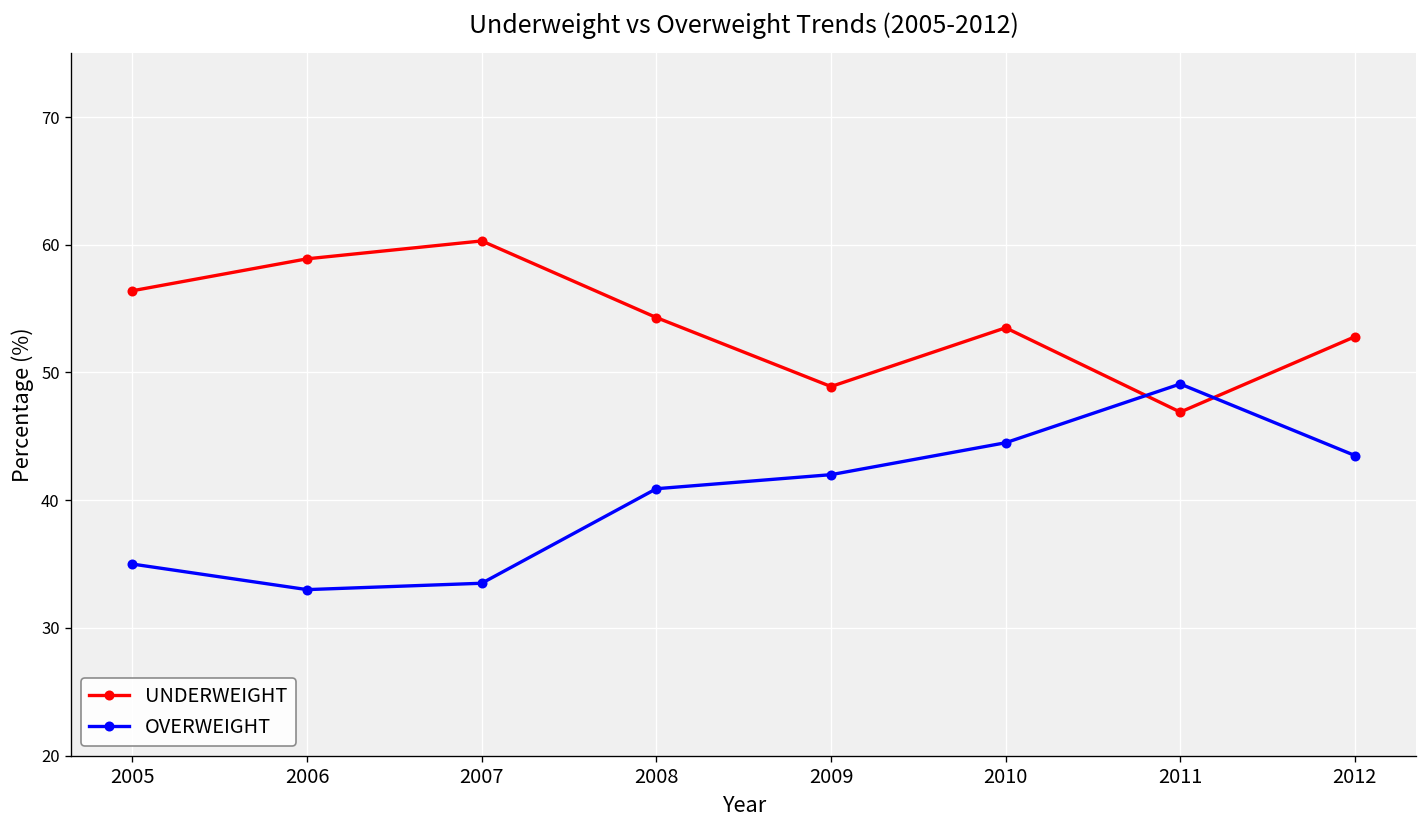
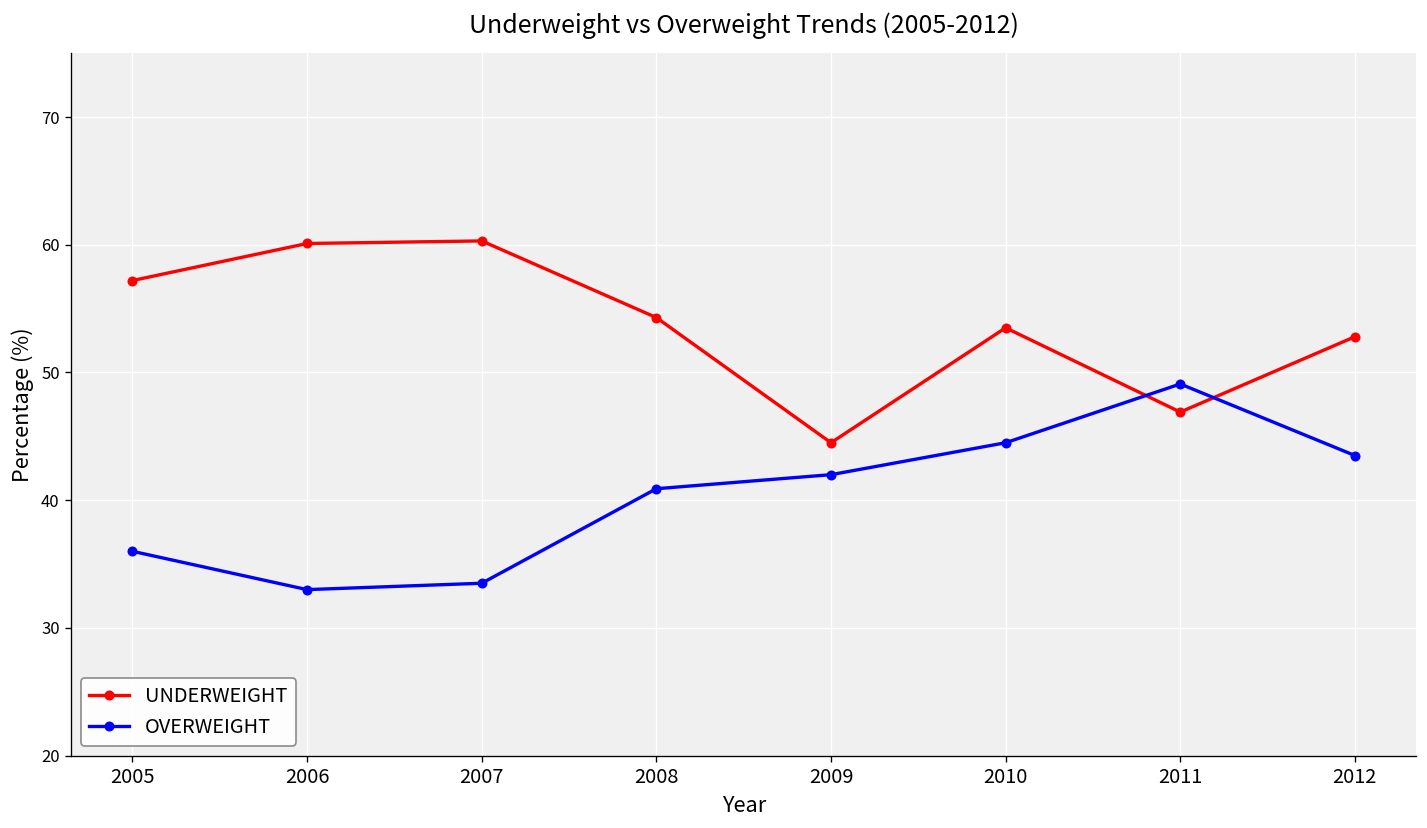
UNDERWEIGHT, 2005: 56.4 -> 57.2
OVERWEIGHT, 2005: 35 -> 36
UNDERWEIGHT, 2006: 58.9 -> 60.1
UNDERWEIGHT, 2009: 48.9 -> 44.5
